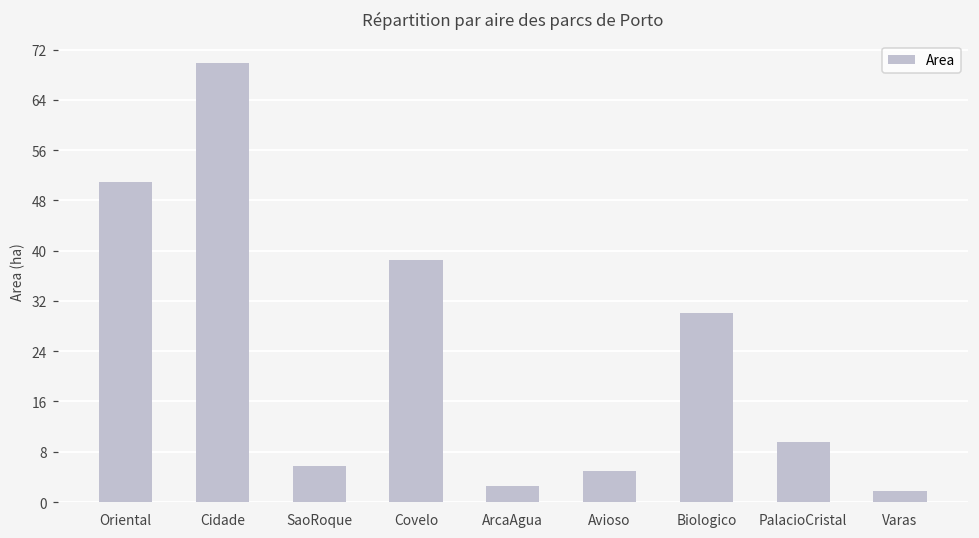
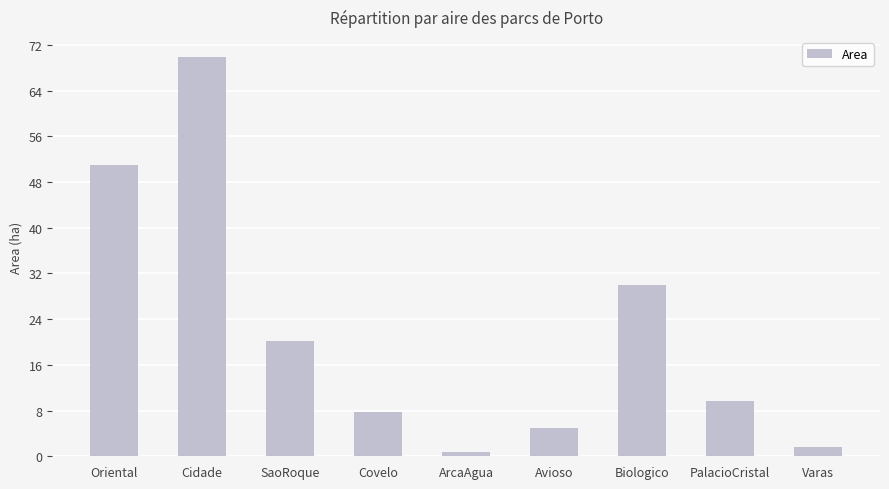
SaoRoque: 6 -> 20
Covelo: 39 -> 8
ArcaAgua: 3 -> 1
